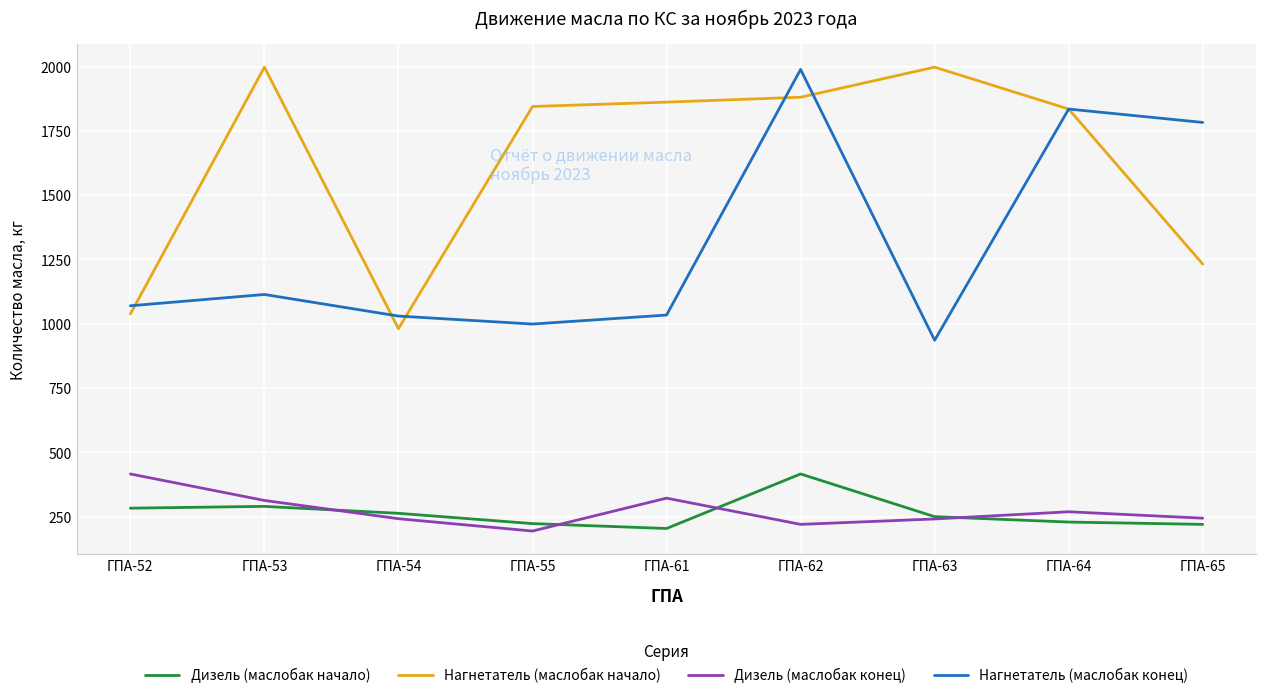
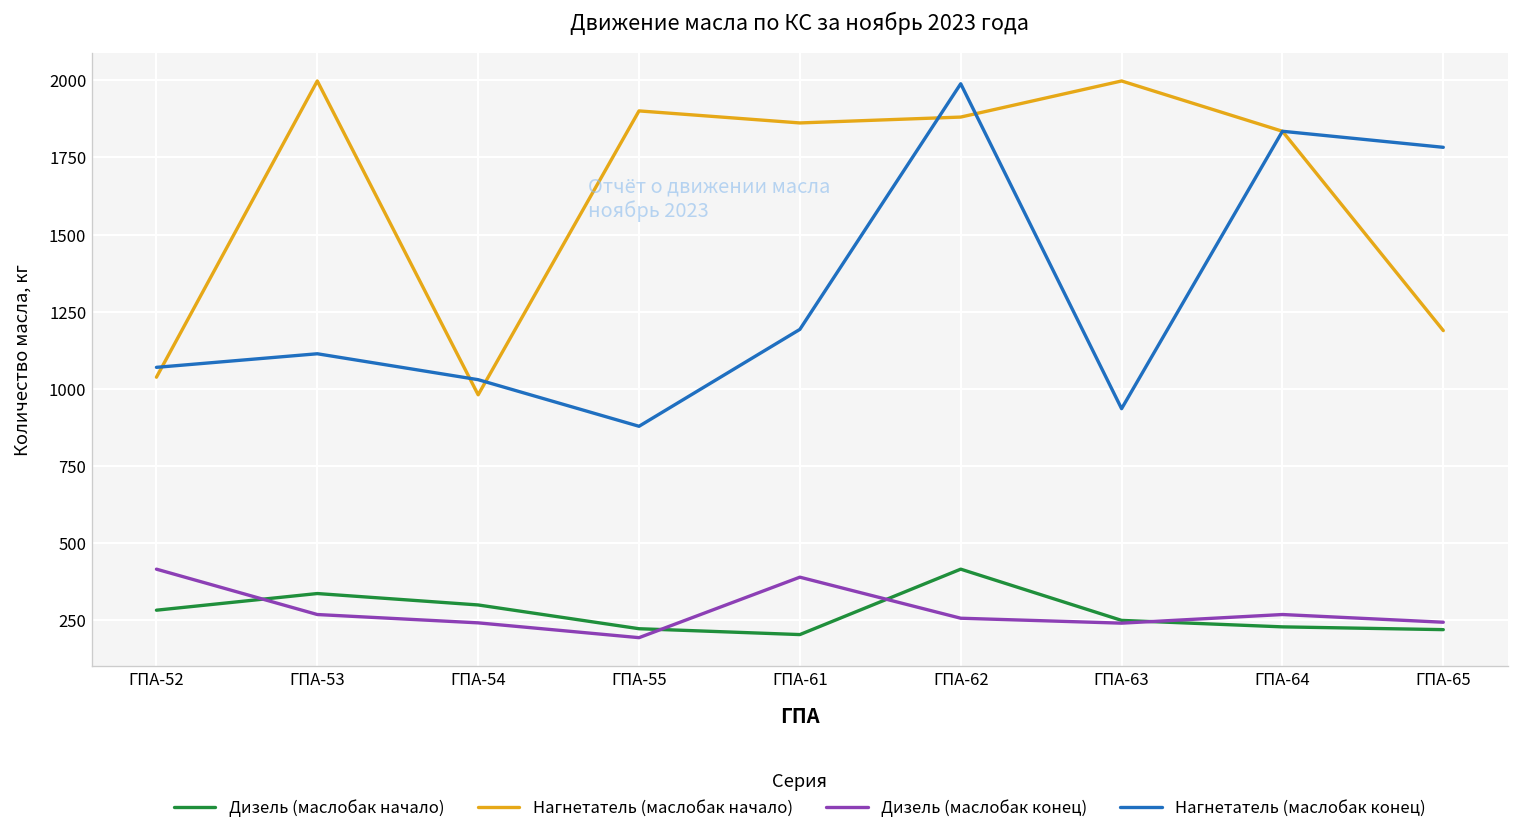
Дизель (маслобак начало), ГПА-53: 290 -> 340
Дизель (маслобак конец), ГПА-53: 310 -> 270
Дизель (маслобак начало), ГПА-54: 260 -> 300
Нагнетатель (маслобак начало), ГПА-55: 1850 -> 1900
Нагнетатель (маслобак конец), ГПА-55: 1000 -> 880
Дизель (маслобак конец), ГПА-61: 320 -> 390
Нагнетатель (маслобак конец), ГПА-61: 1030 -> 1190
Дизель (маслобак конец), ГПА-62: 220 -> 260
Нагнетатель (маслобак начало), ГПА-65: 1230 -> 1190
